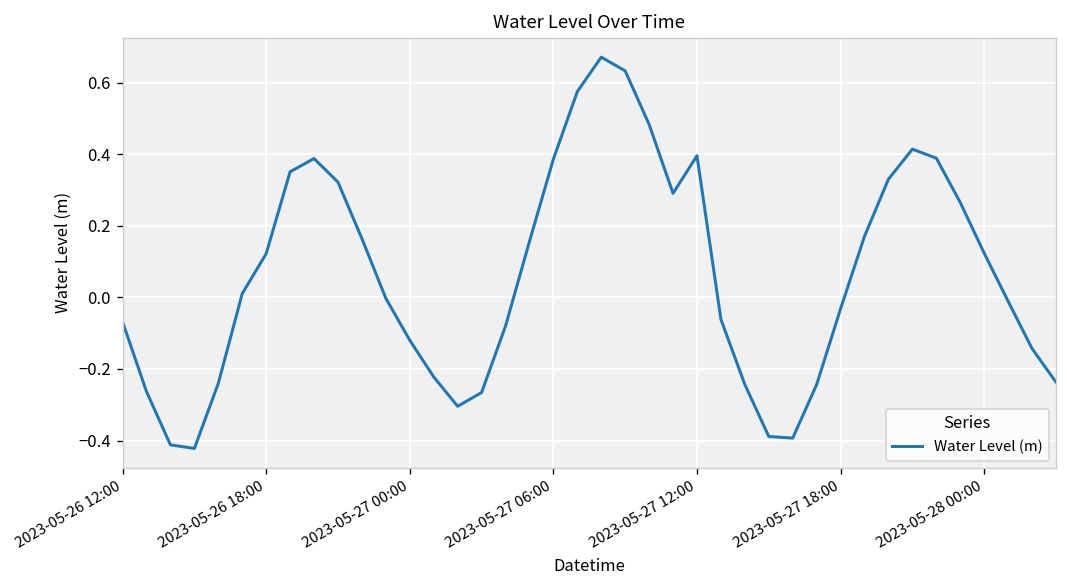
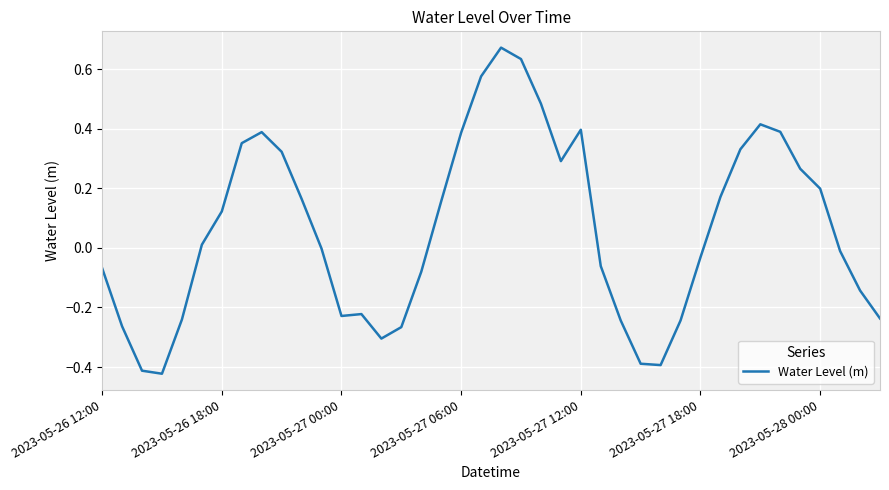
2023-05-27 00:00: -0.12 -> -0.23
2023-05-28 00:00: 0.12 -> 0.20
